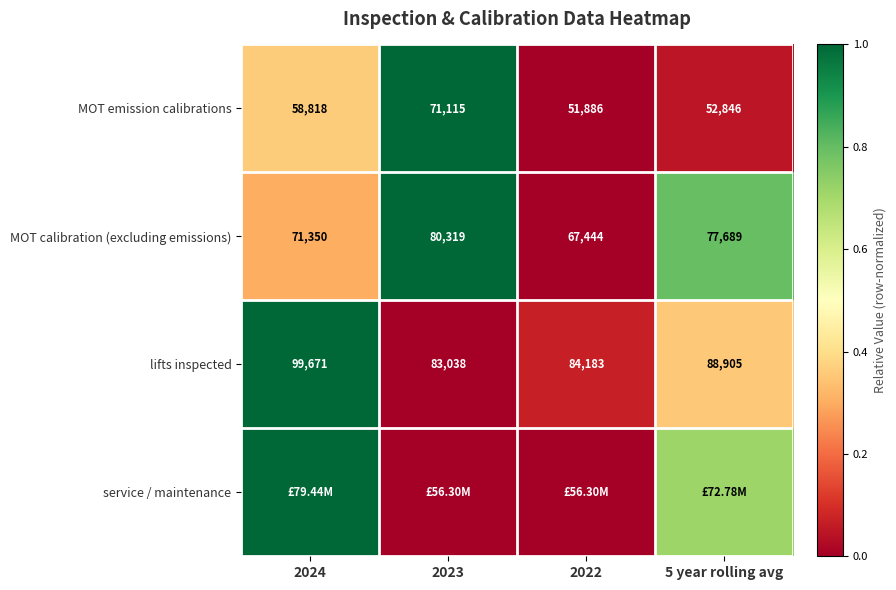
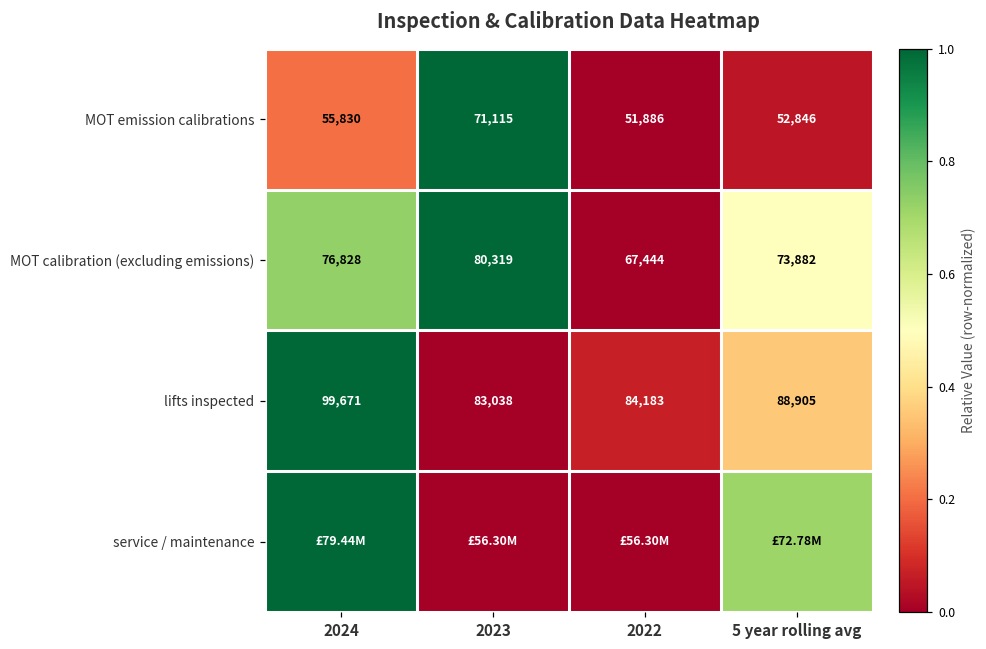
MOT emission calibrations, 2024: 58,818 -> 55,830
MOT calibration (excluding emissions), 2024: 71,350 -> 76,828
MOT calibration (excluding emissions), 5 year rolling avg: 77,689 -> 73,882
